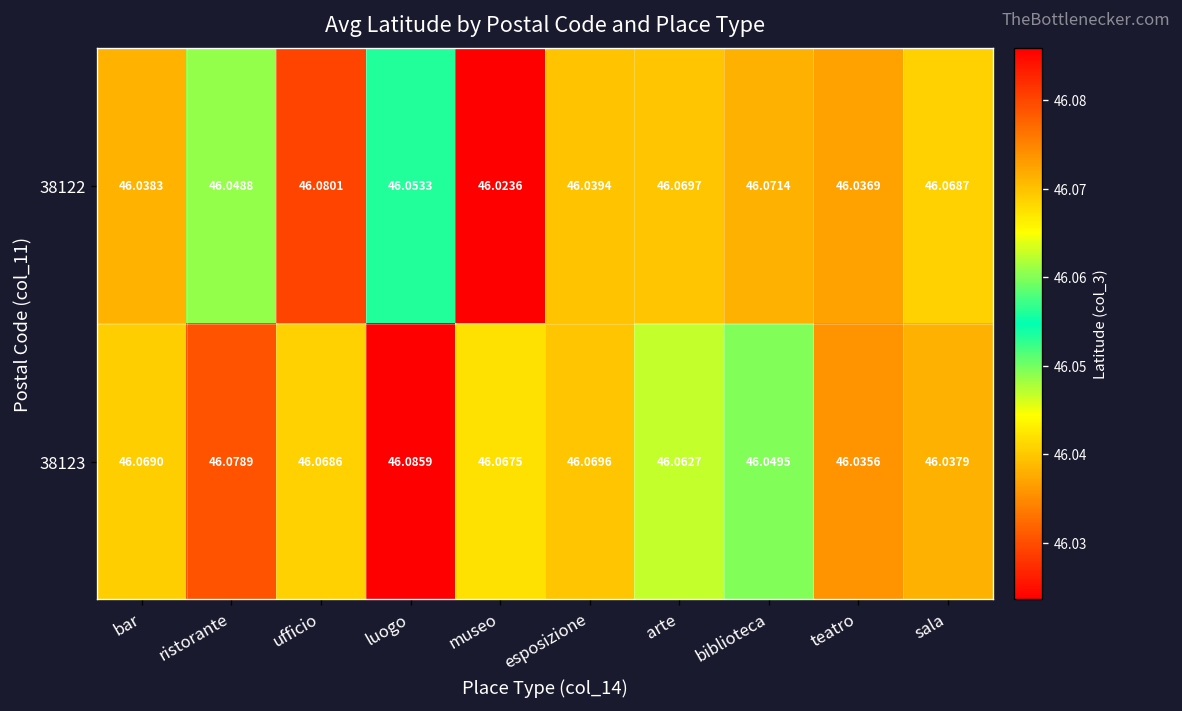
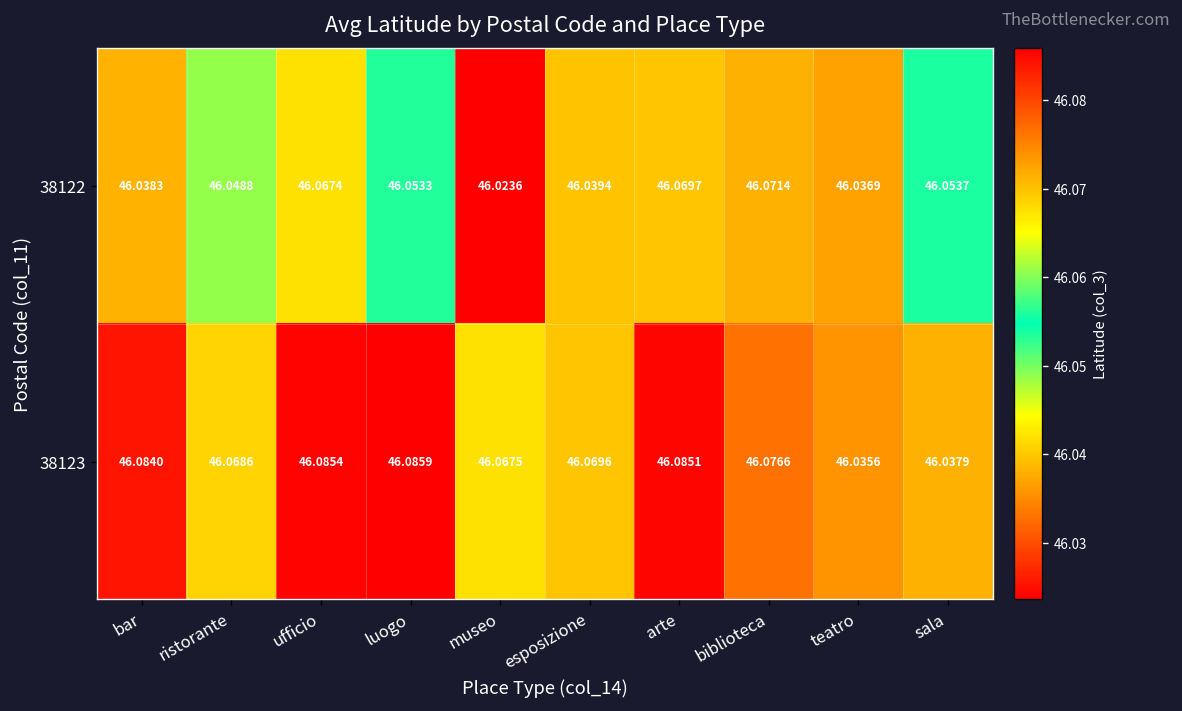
38122, ufficio: 46.0801 -> 46.0674
38122, sala: 46.0687 -> 46.0537
38123, bar: 46.0690 -> 46.0840
38123, ristorante: 46.0789 -> 46.0686
38123, ufficio: 46.0686 -> 46.0854
38123, arte: 46.0627 -> 46.0851
38123, biblioteca: 46.0495 -> 46.0766
